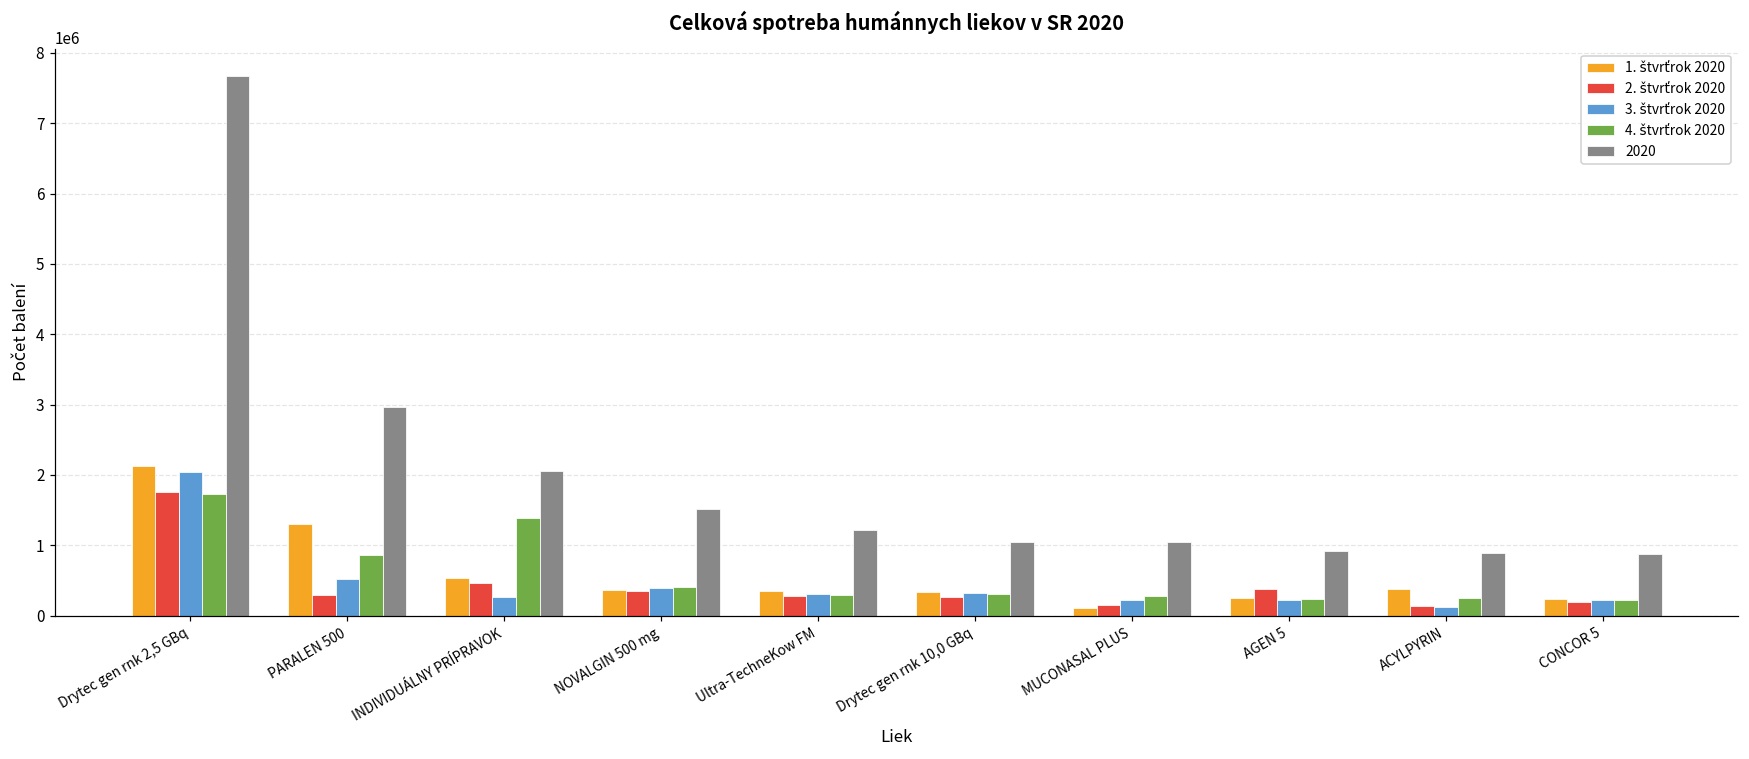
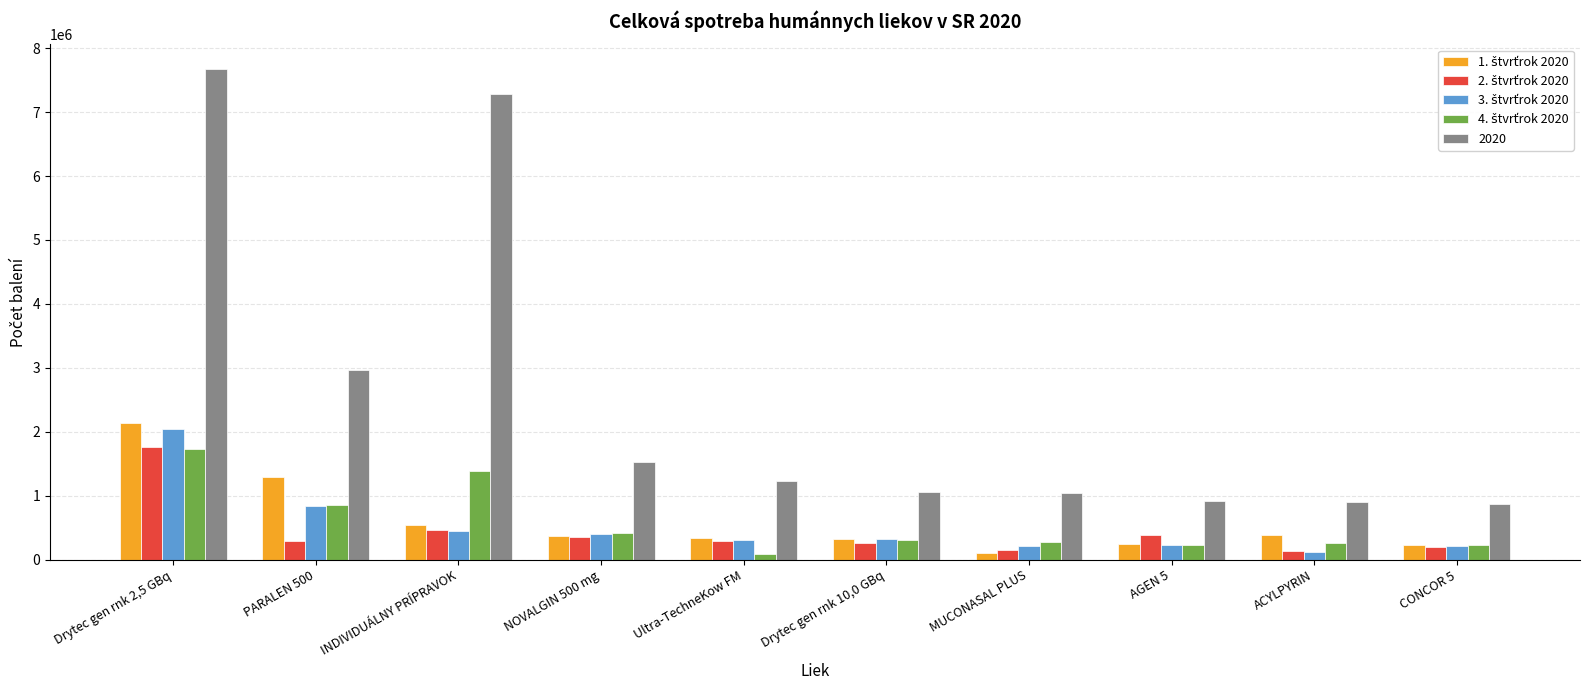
3. štvrťrok 2020, PARALEN 500: 500000 -> 800000
3. štvrťrok 2020, INDIVIDUÁLNY PRÍPRAVOK: 300000 -> 400000
2020, INDIVIDUÁLNY PRÍPRAVOK: 2100000 -> 7300000
4. štvrťrok 2020, Ultra-TechneKow FM: 300000 -> 100000
